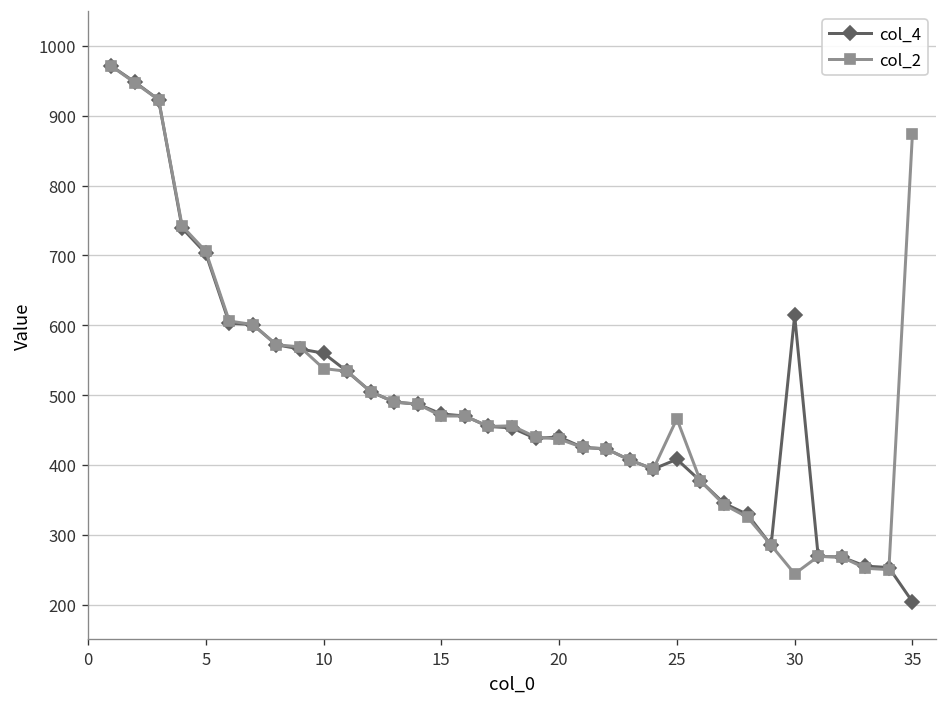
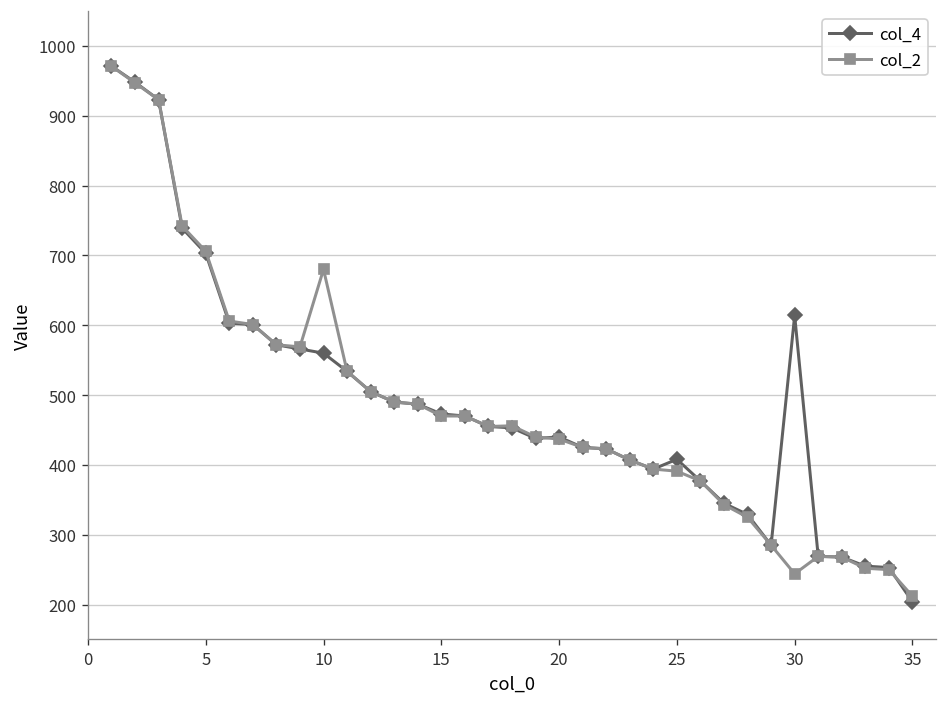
col_2, 10: 540 -> 680
col_2, 25: 470 -> 390
col_2, 35: 870 -> 210
